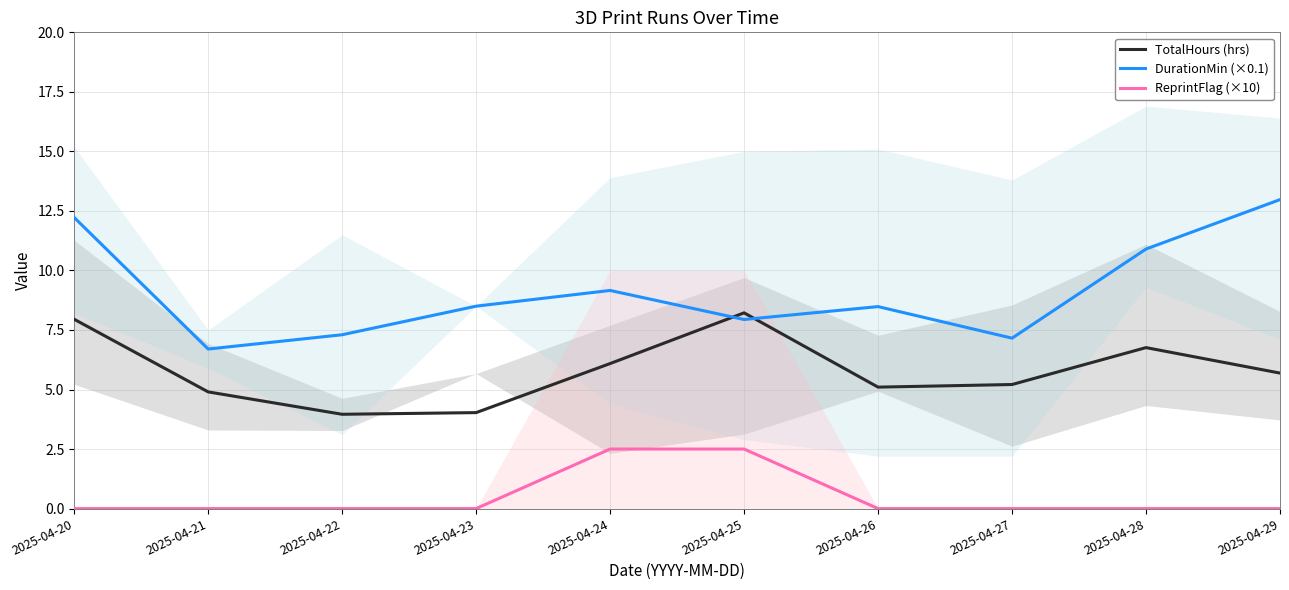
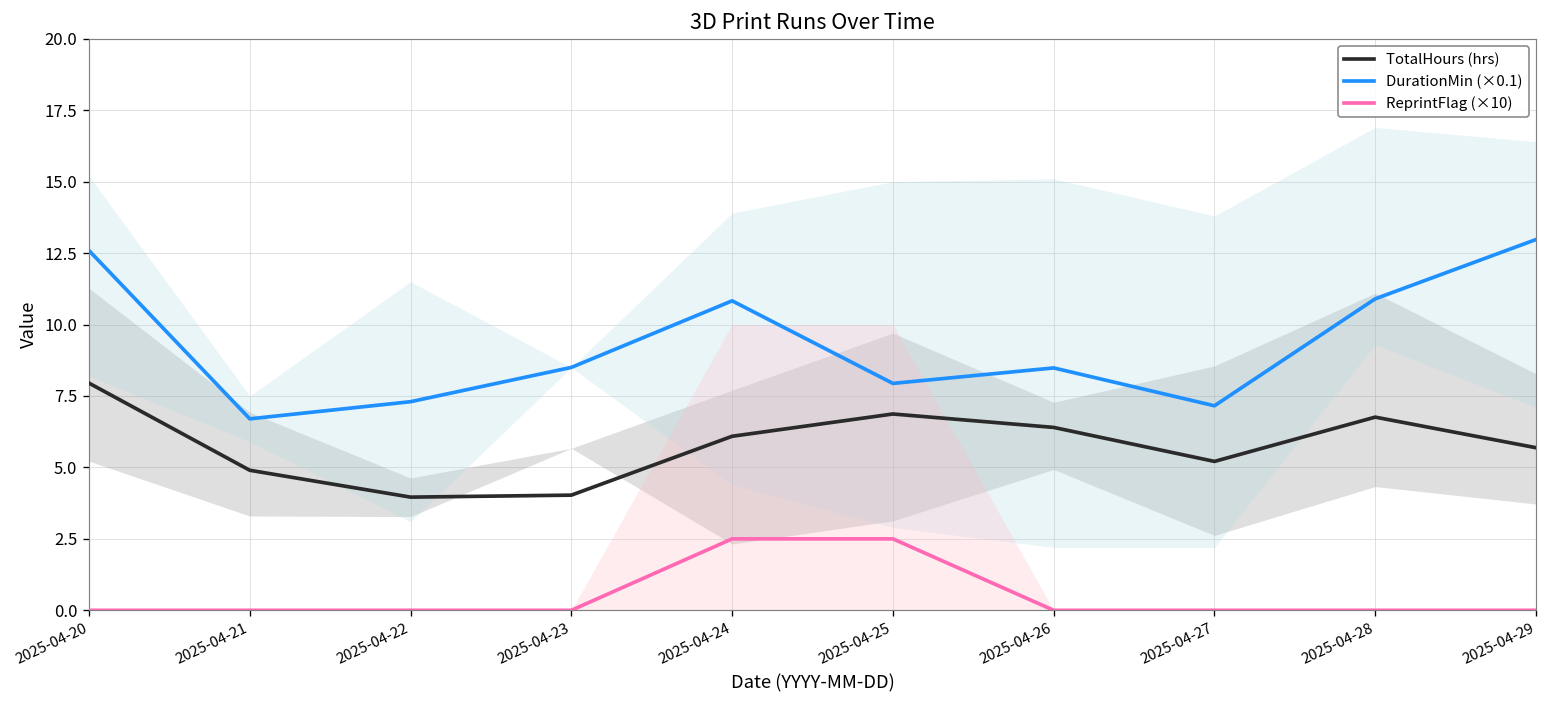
DurationMin (×0.1), 2025-04-20: 12.2 -> 12.6
DurationMin (×0.1), 2025-04-24: 9.2 -> 10.8
TotalHours (hrs), 2025-04-25: 8.2 -> 6.9
TotalHours (hrs), 2025-04-26: 5.1 -> 6.4
